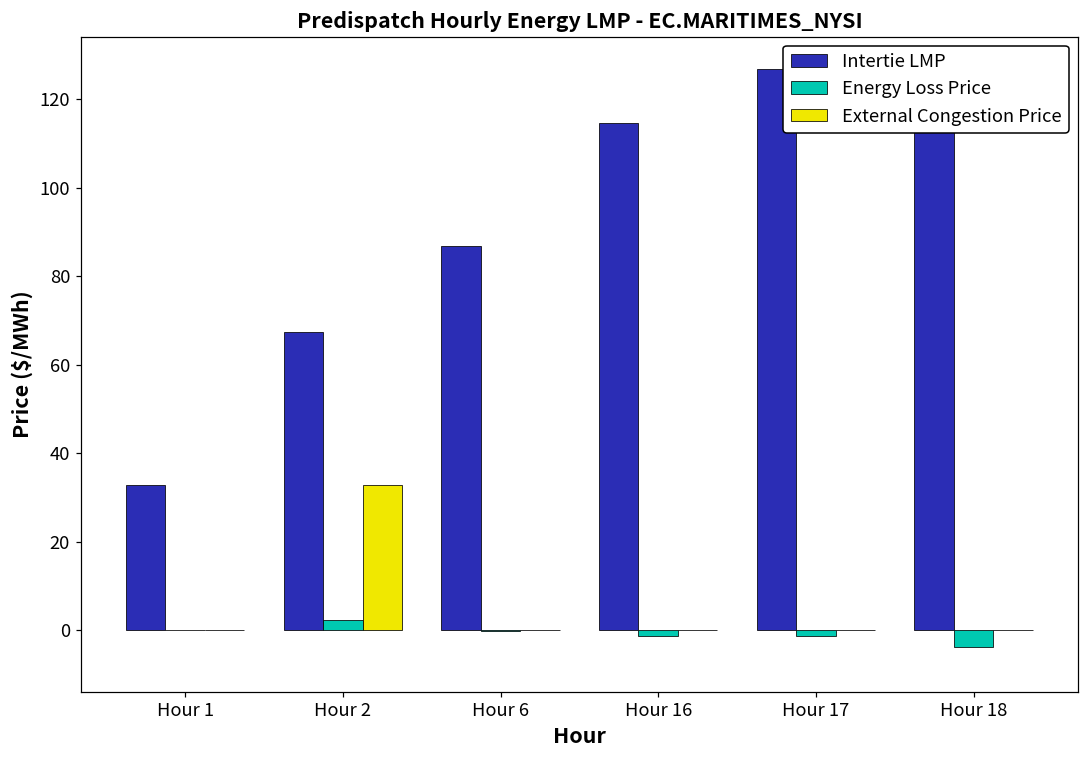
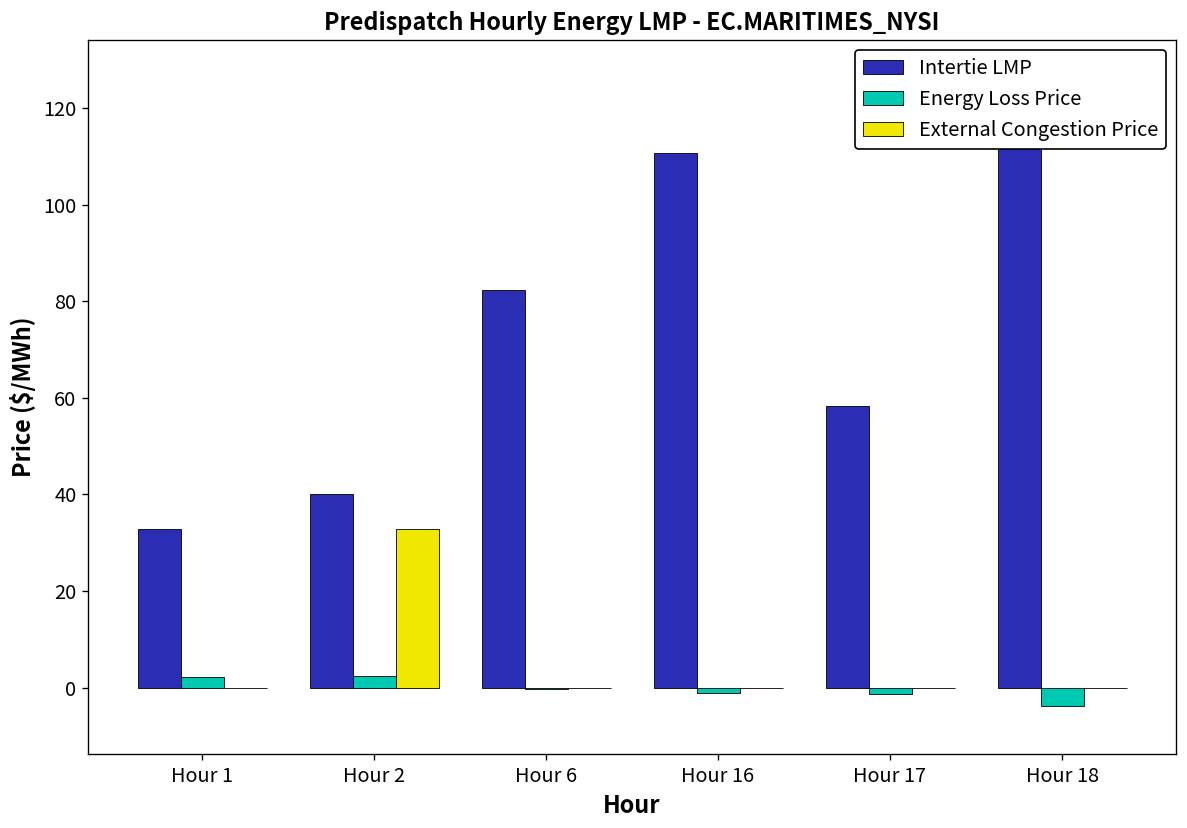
Energy Loss Price, Hour 1: 0 -> 2
Intertie LMP, Hour 2: 67 -> 40
Intertie LMP, Hour 6: 87 -> 82
Intertie LMP, Hour 16: 115 -> 111
Intertie LMP, Hour 17: 127 -> 58
